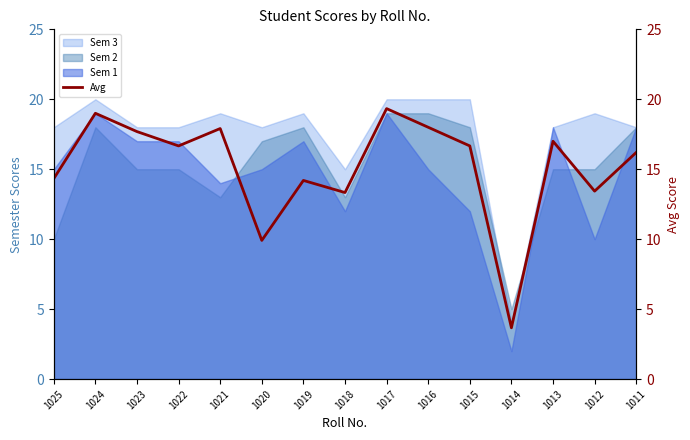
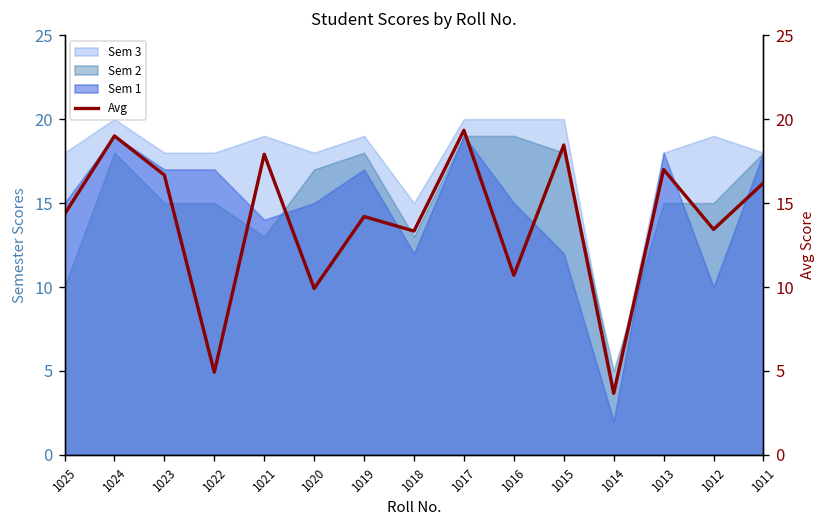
Avg, 1023: 17.7 -> 16.7
Avg, 1022: 16.7 -> 4.9
Avg, 1016: 18.0 -> 10.7
Avg, 1015: 16.7 -> 18.5
